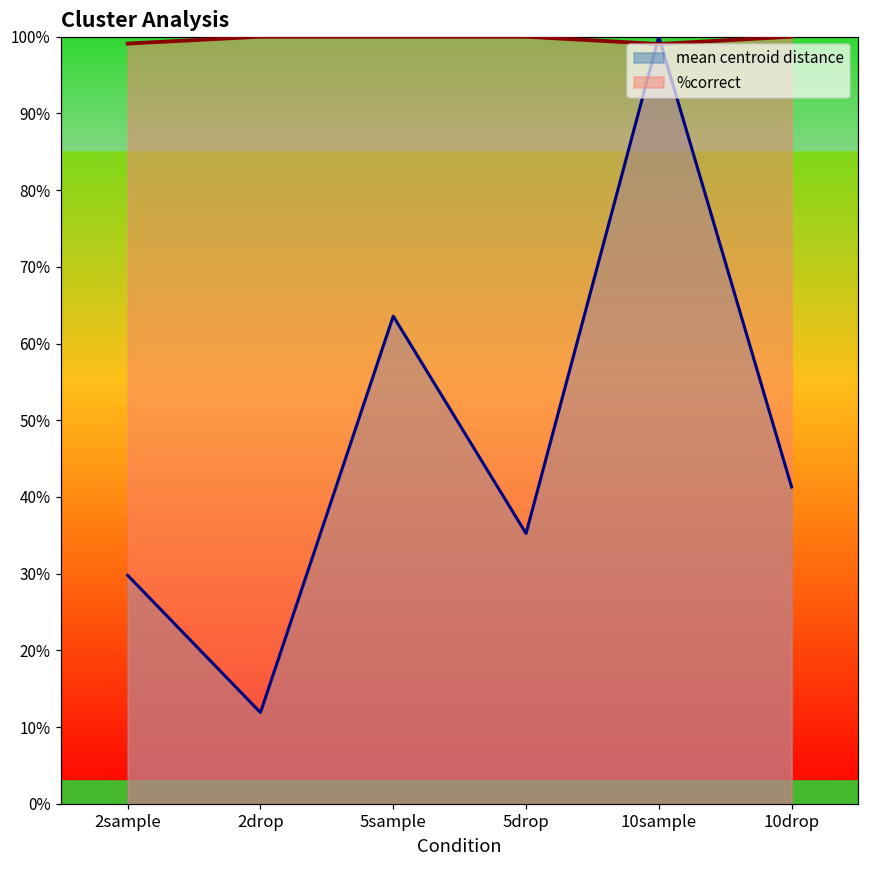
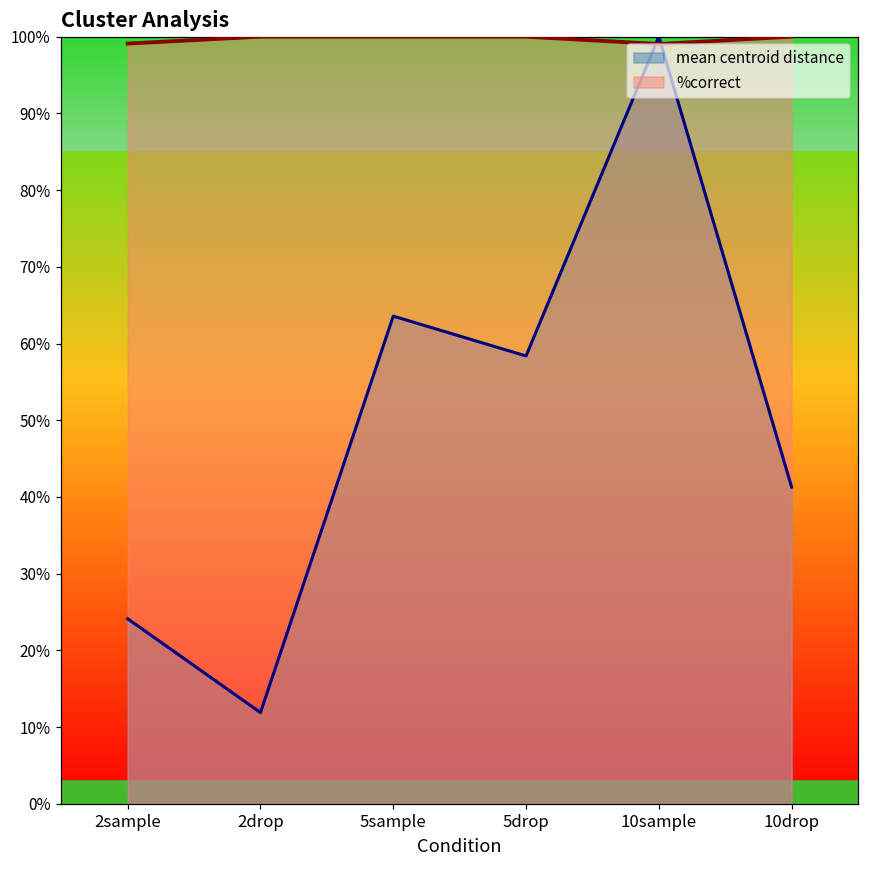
mean centroid distance, 2sample: 30% -> 24%
mean centroid distance, 5drop: 35% -> 58%
